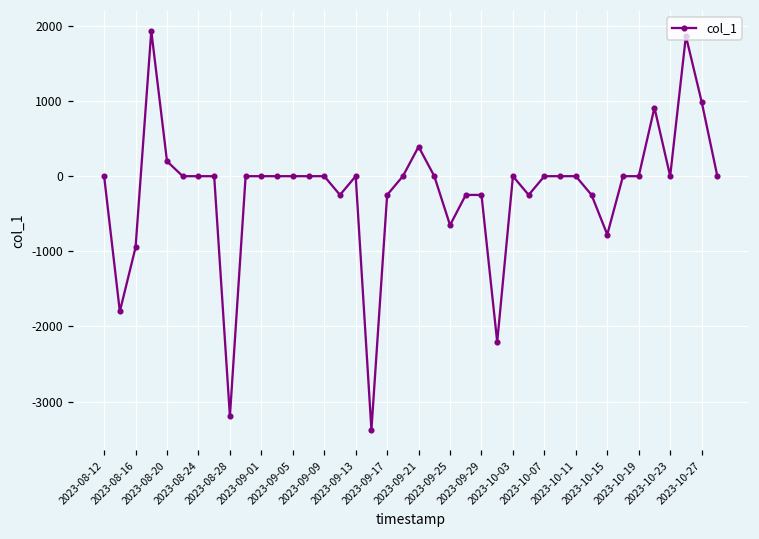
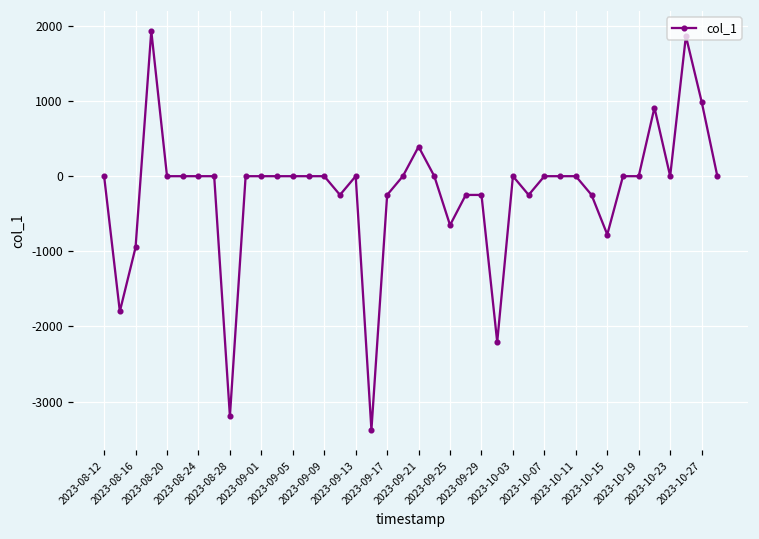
2023-08-20: 200 -> 0
